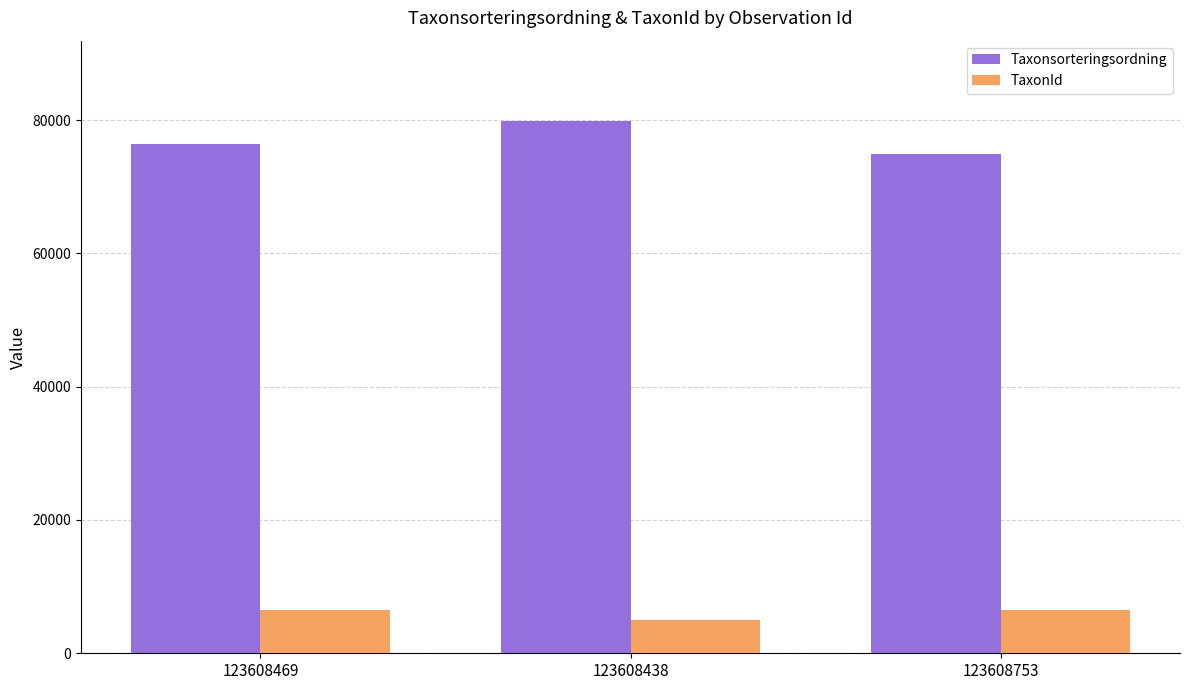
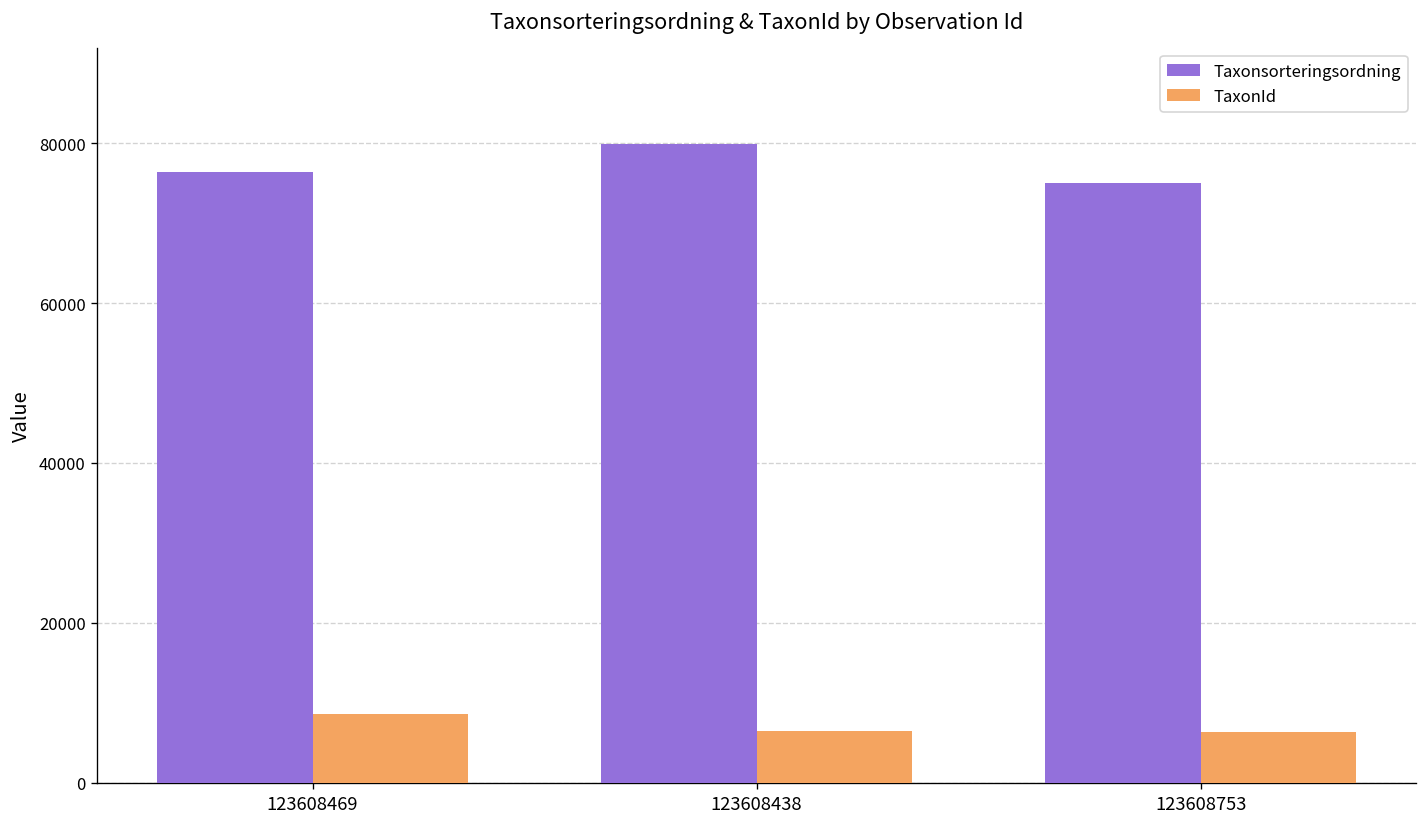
TaxonId, 123608469: 6000 -> 9000
TaxonId, 123608438: 5000 -> 6000
